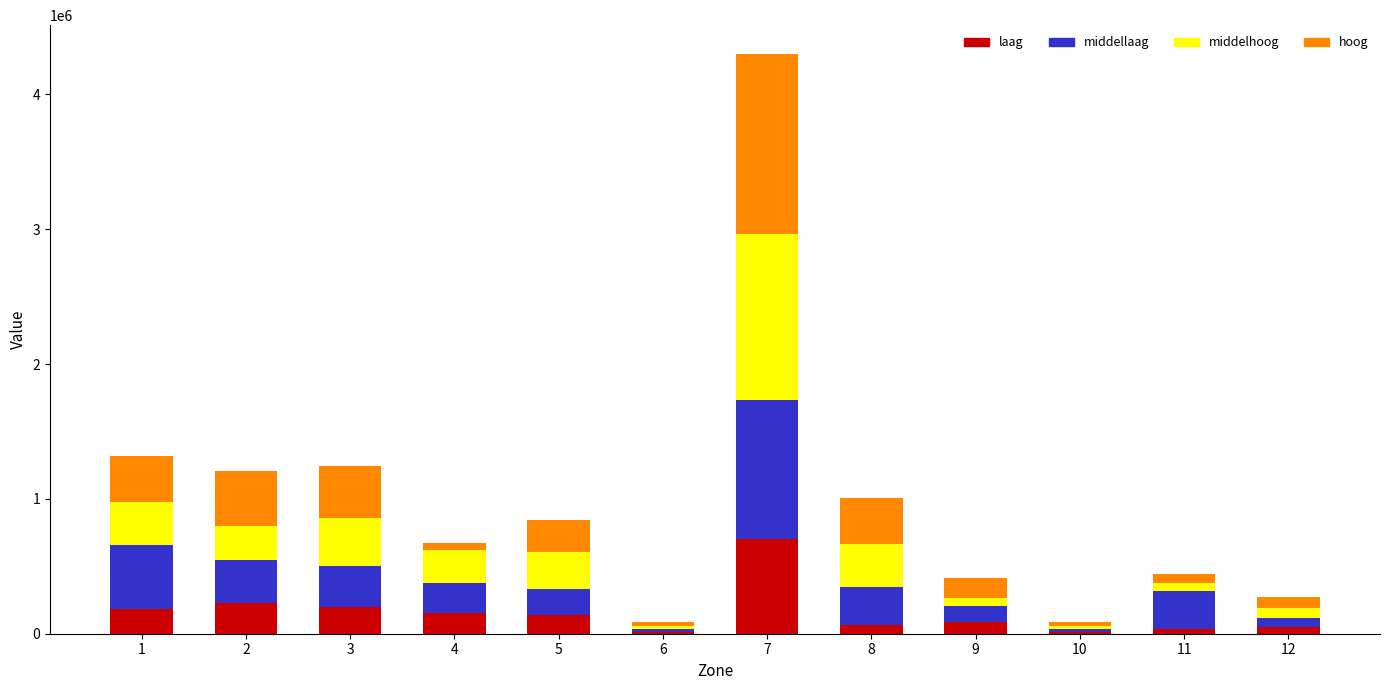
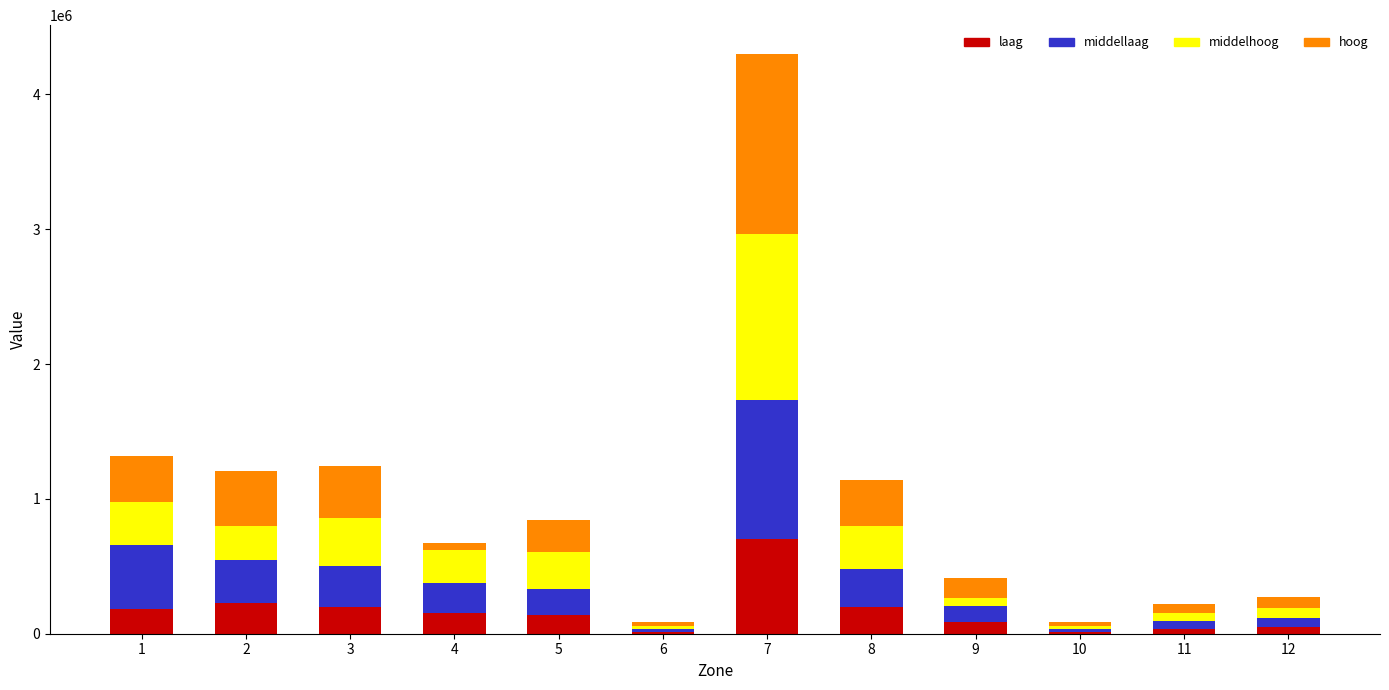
laag, 8: 70000 -> 200000
middellaag, 11: 280000 -> 50000
